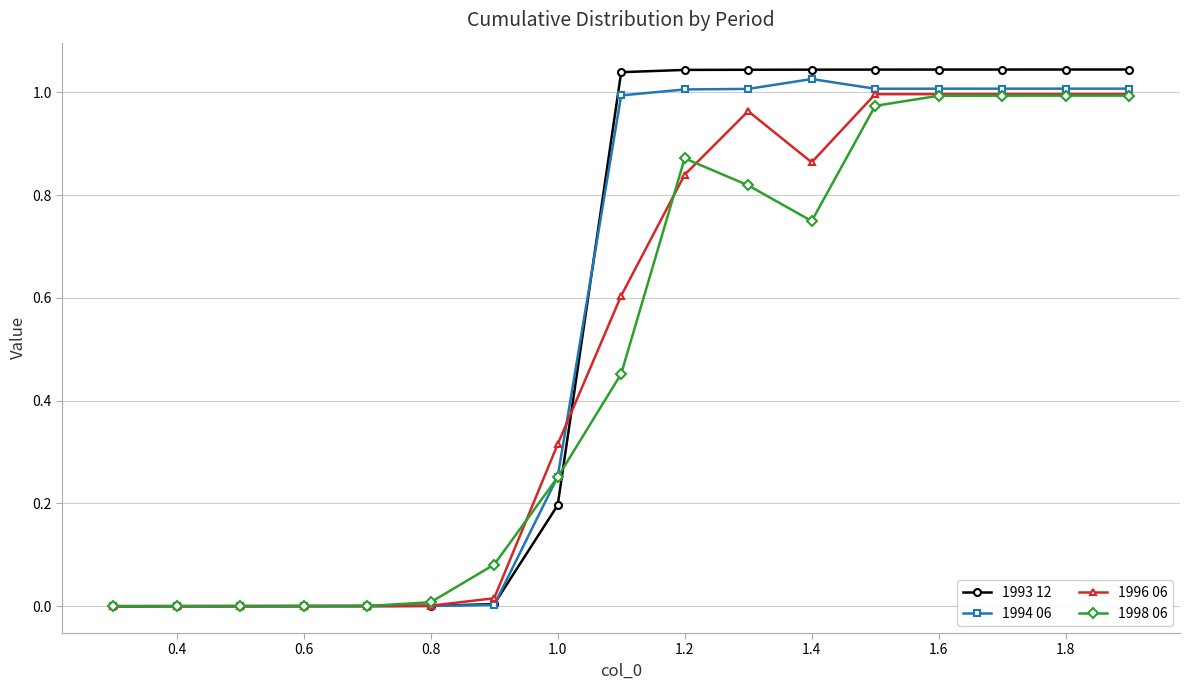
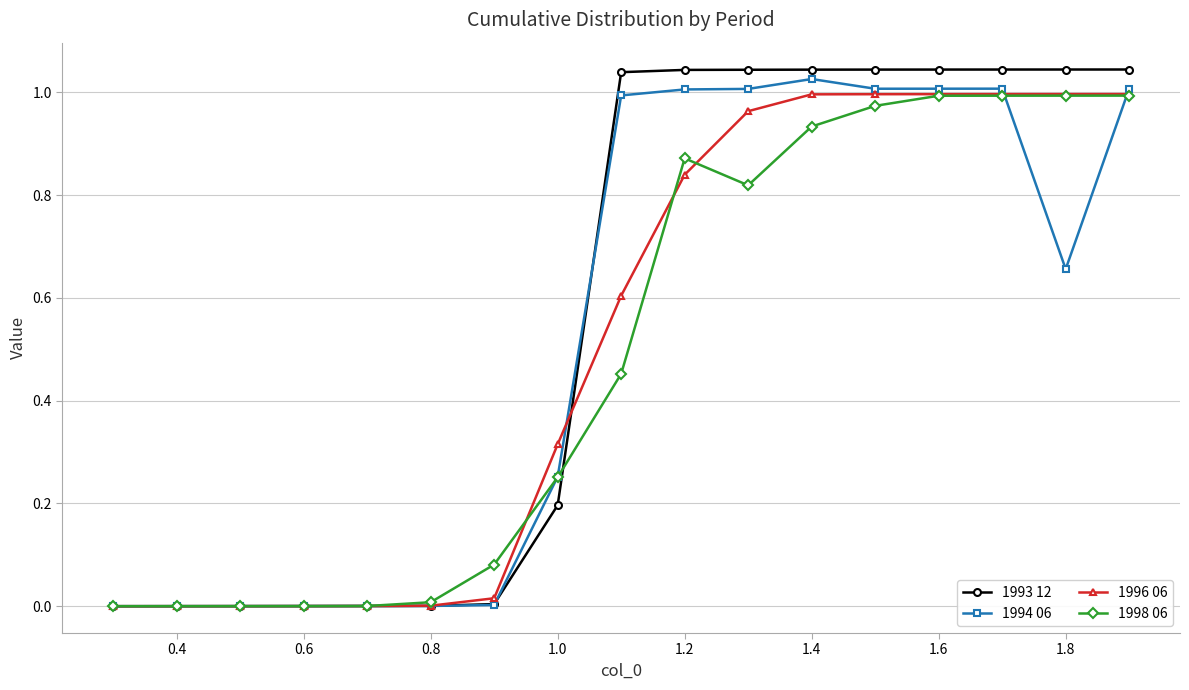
1996 06, 1.4: 0.86 -> 1.00
1998 06, 1.4: 0.75 -> 0.93
1994 06, 1.8: 1.01 -> 0.66
